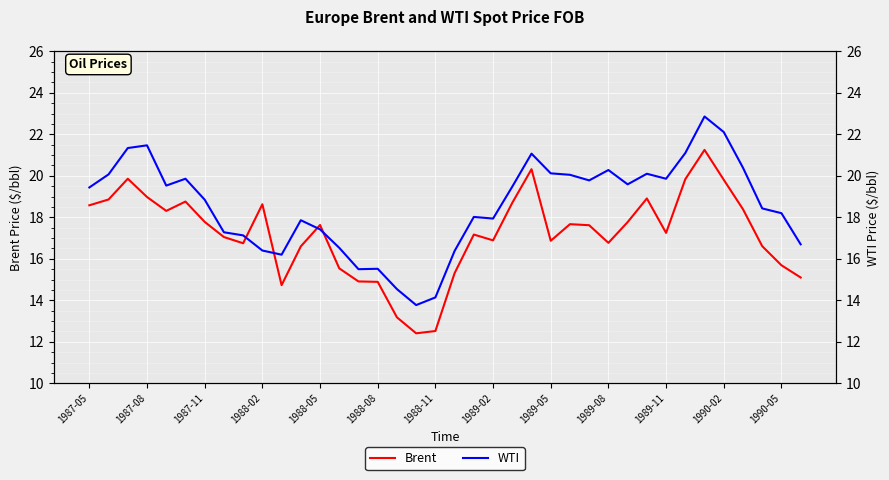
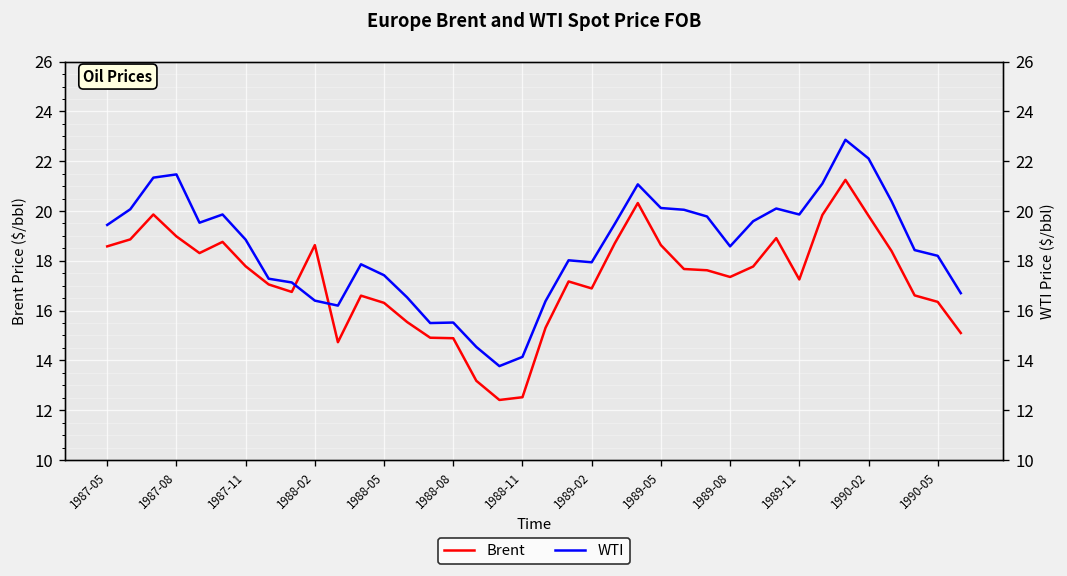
Brent, 1988-05: 17.6 -> 16.3
Brent, 1989-05: 16.9 -> 18.6
Brent, 1989-08: 16.8 -> 17.4
Brent, 1990-05: 15.7 -> 16.4
WTI, 1989-08: 20.3 -> 18.6
